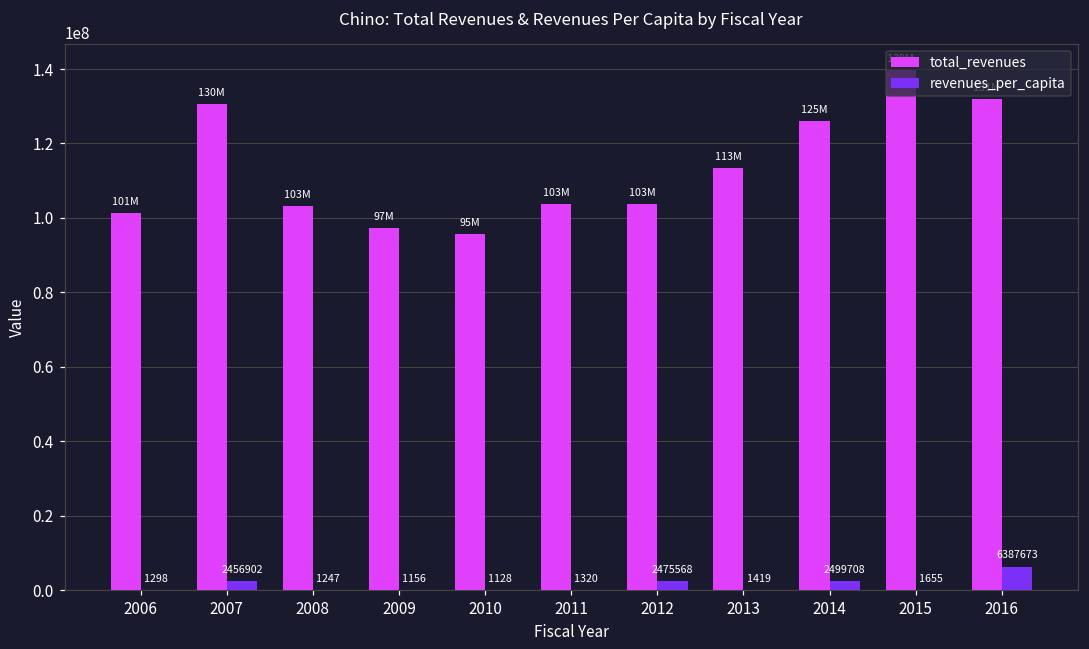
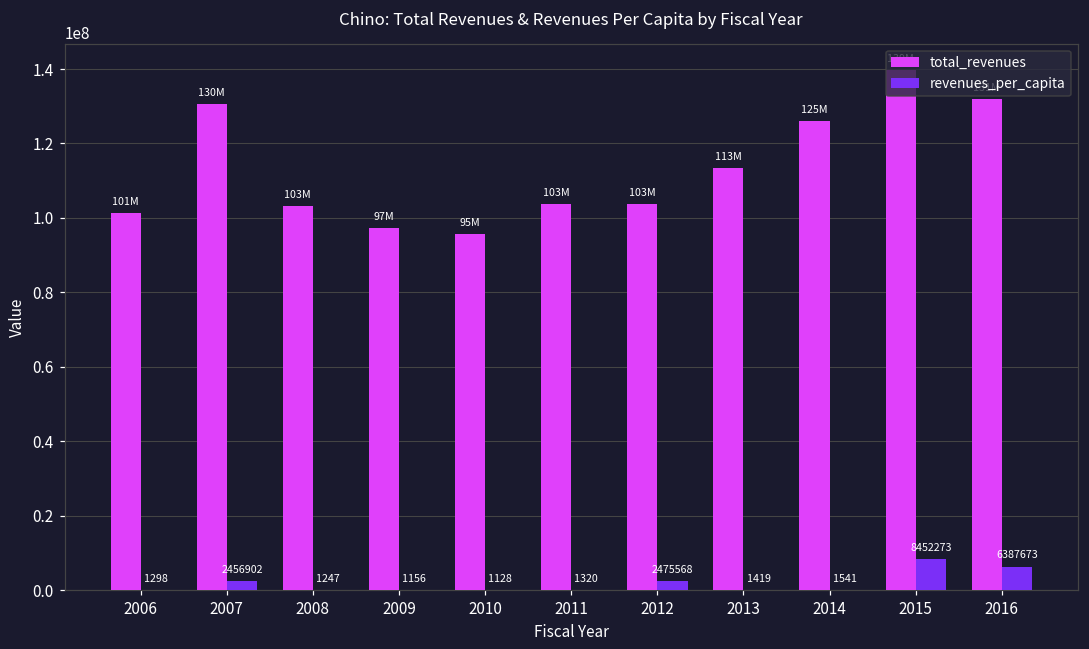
revenues_per_capita, 2014: 2499708 -> 1541
revenues_per_capita, 2015: 1655 -> 8452273
